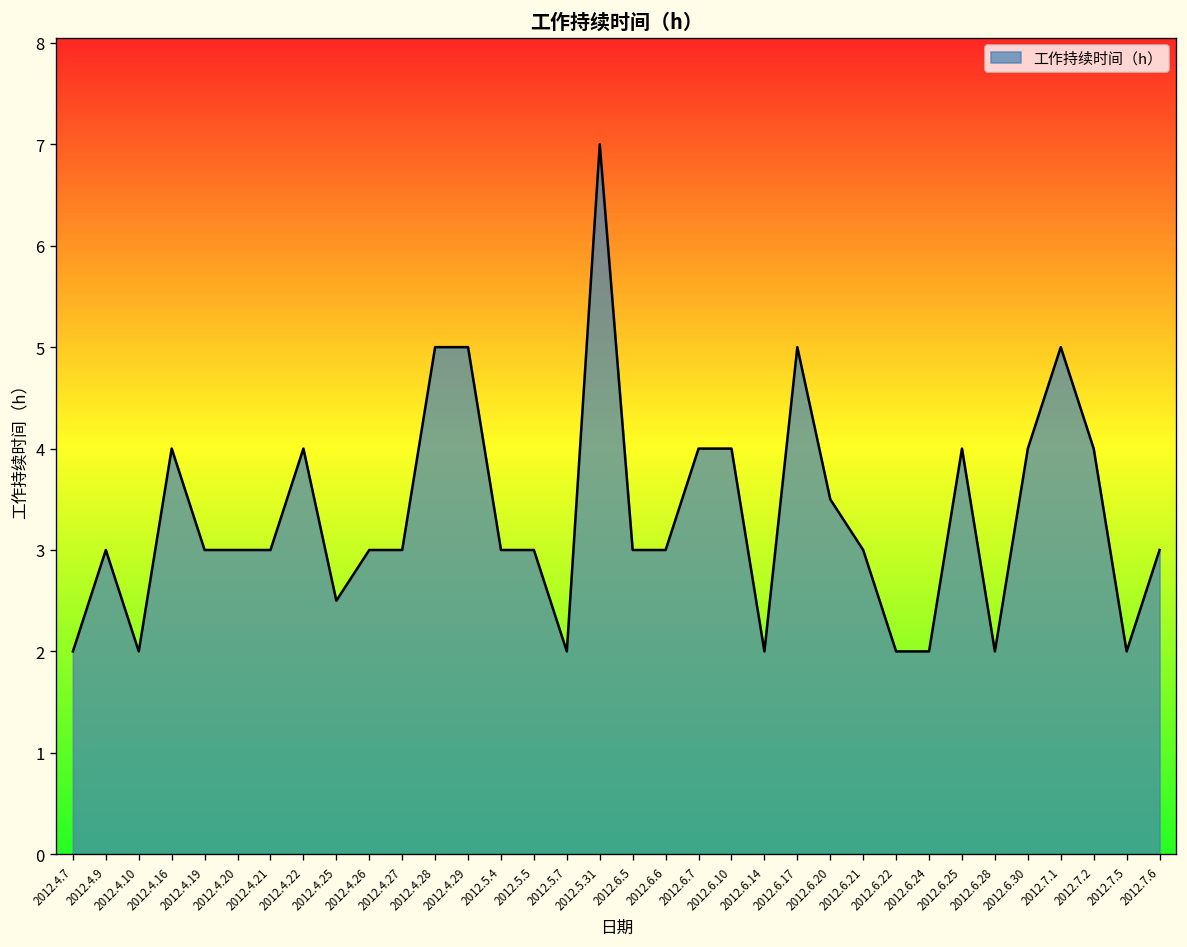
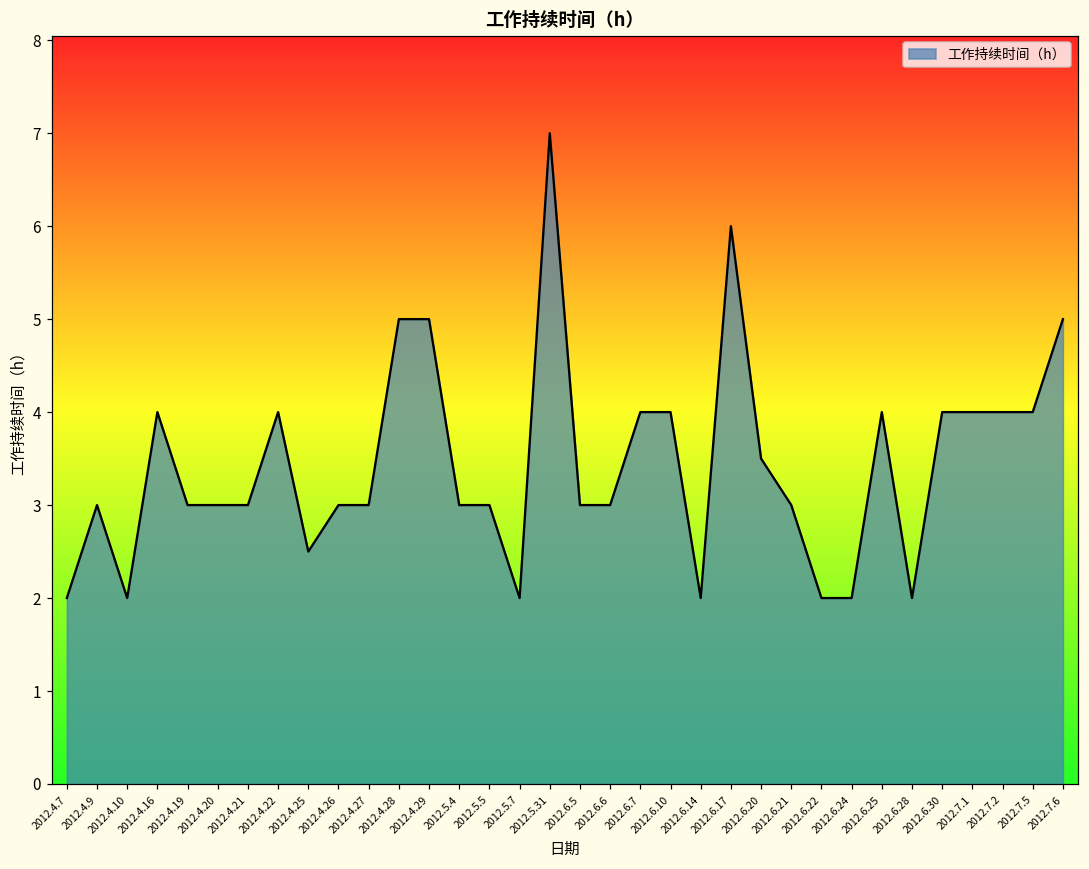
2012.6.17: 5 -> 6
2012.7.1: 5 -> 4
2012.7.5: 2 -> 4
2012.7.6: 3 -> 5
